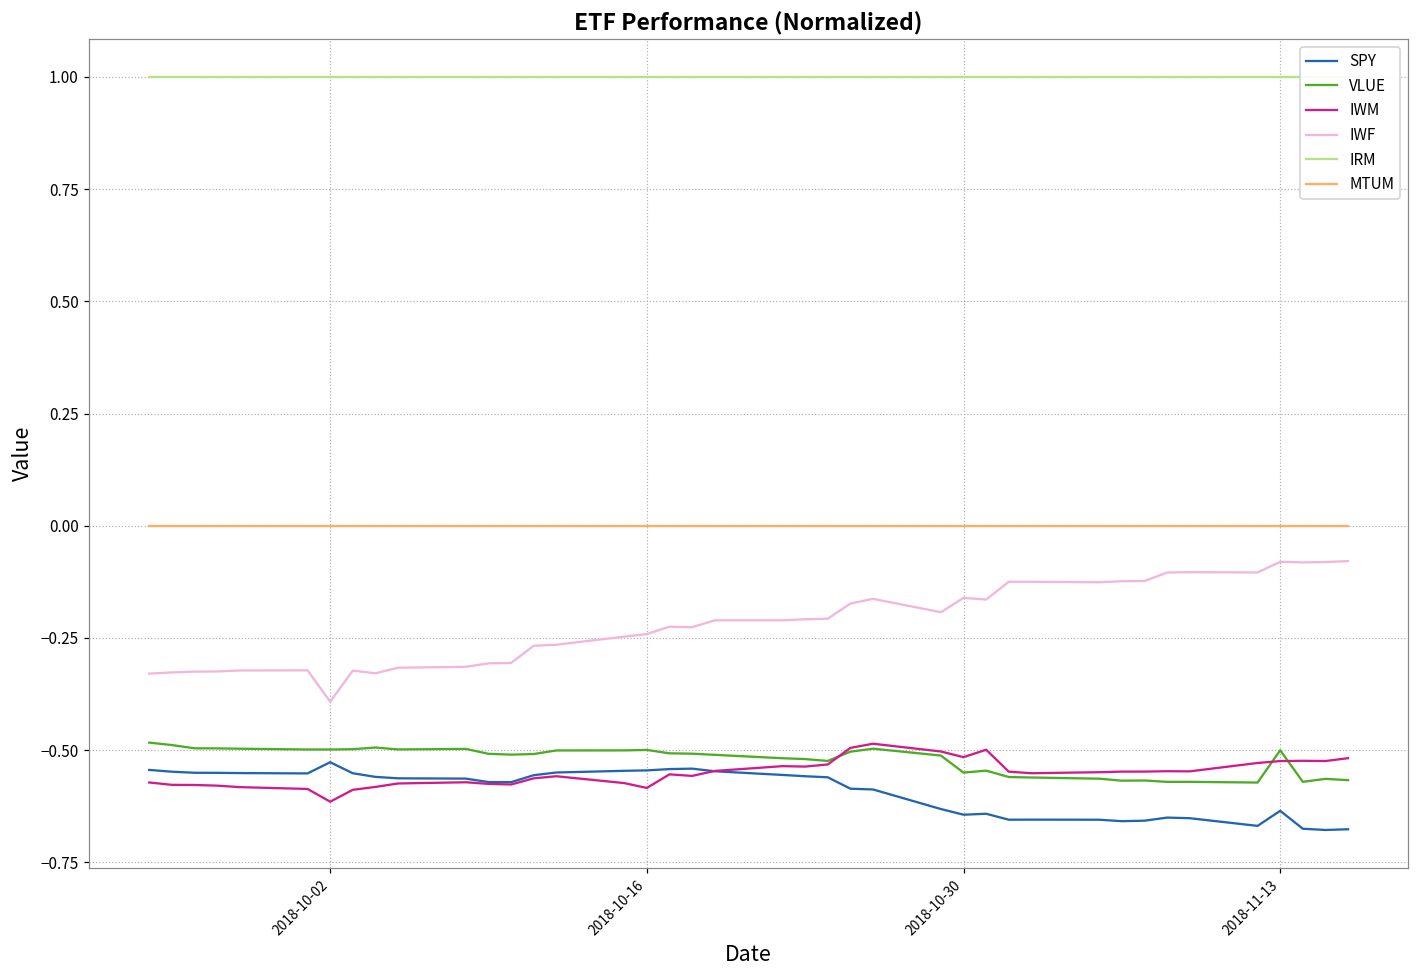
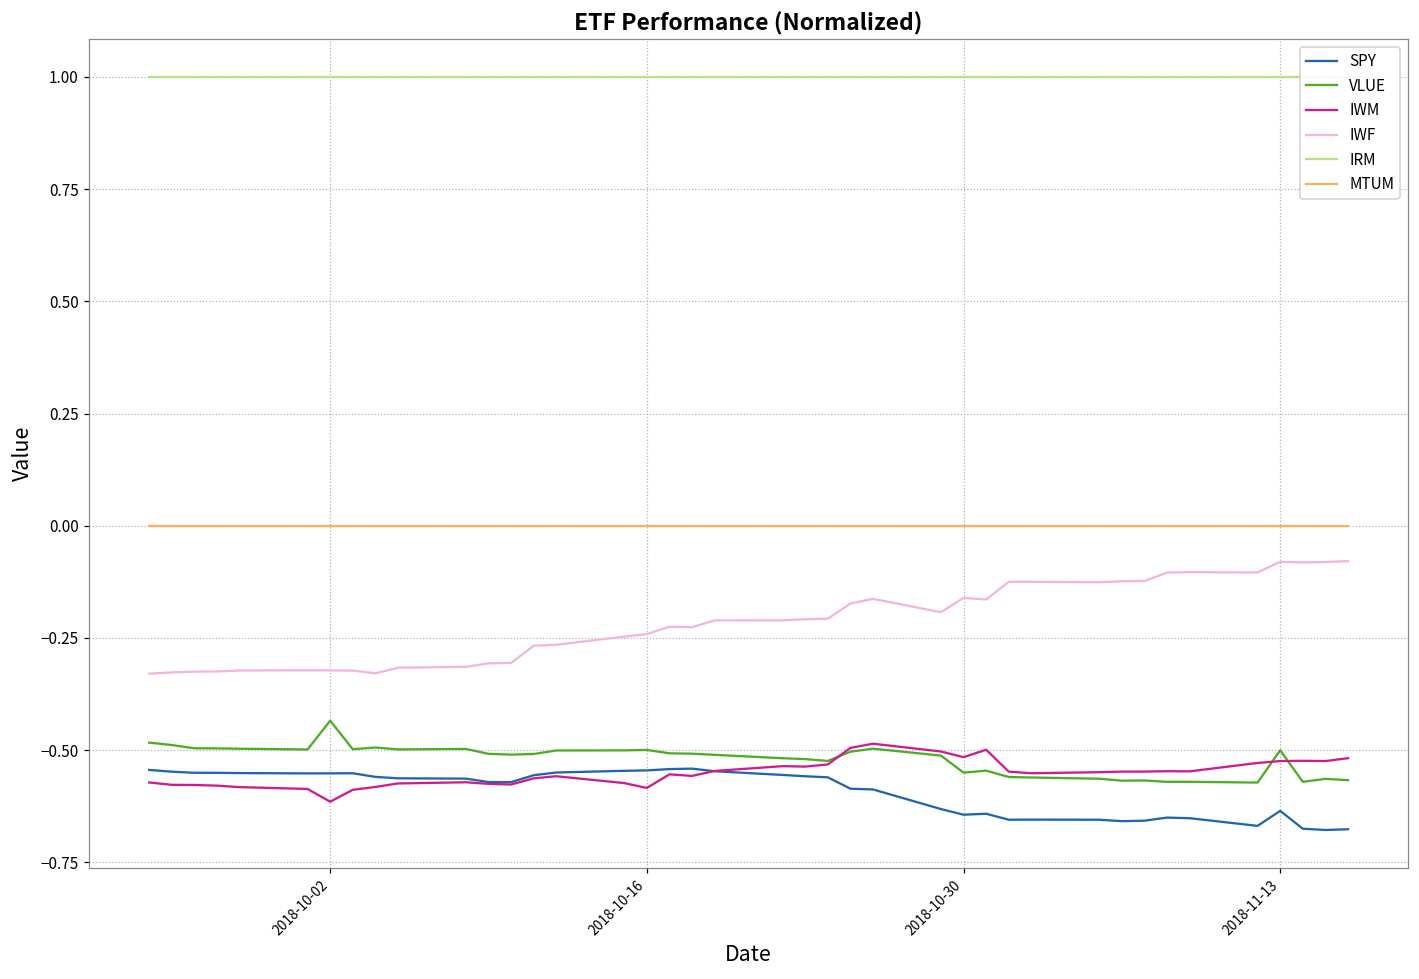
SPY, 2018-10-02: -0.53 -> -0.55
VLUE, 2018-10-02: -0.50 -> -0.43
IWF, 2018-10-02: -0.39 -> -0.32
